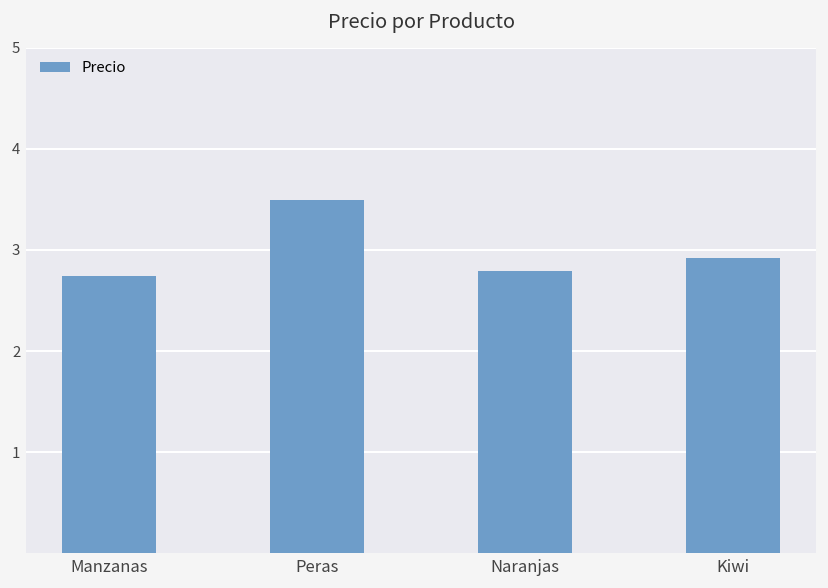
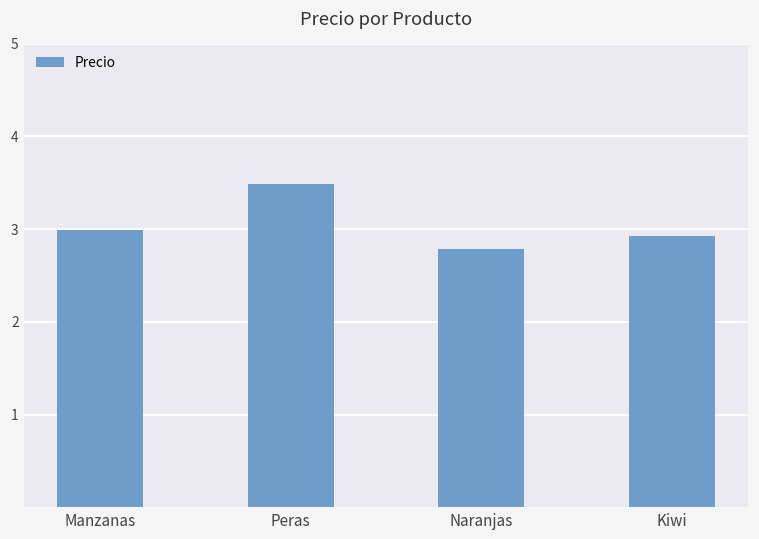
Manzanas: 2.7 -> 3.0
